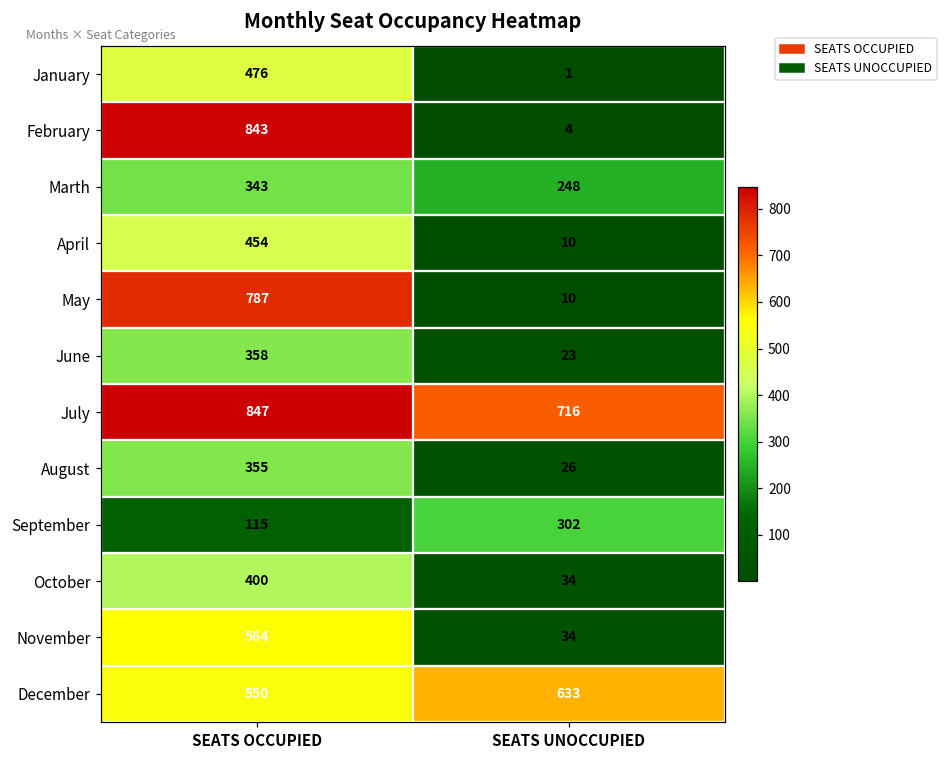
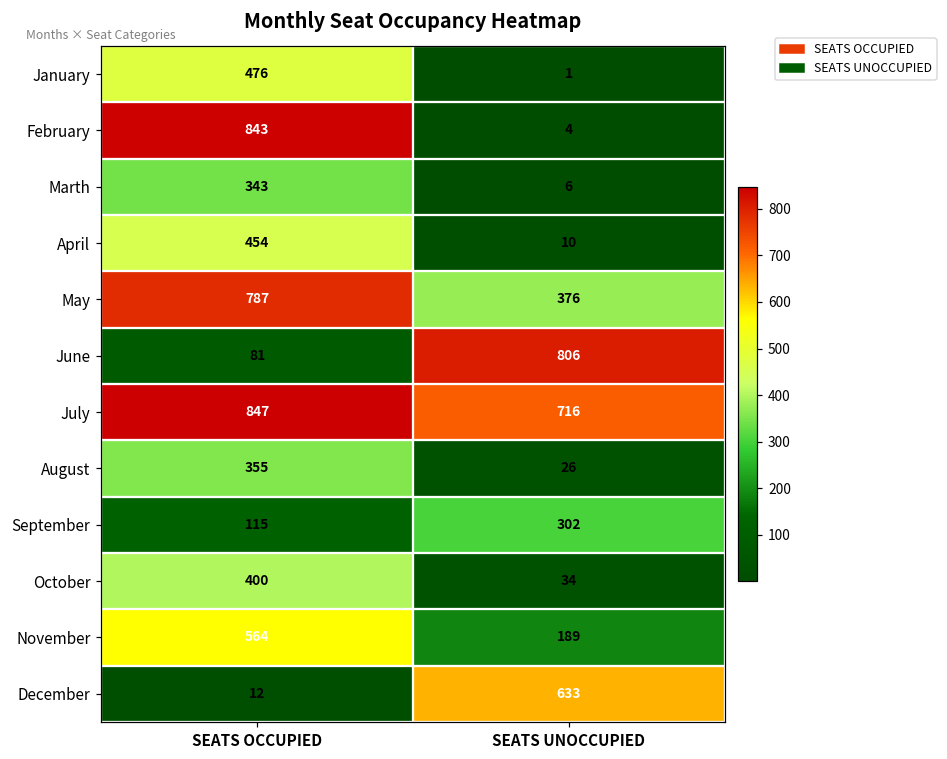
Marth, SEATS UNOCCUPIED: 248 -> 6
May, SEATS UNOCCUPIED: 10 -> 376
June, SEATS OCCUPIED: 358 -> 81
June, SEATS UNOCCUPIED: 23 -> 806
November, SEATS UNOCCUPIED: 34 -> 189
December, SEATS OCCUPIED: 550 -> 12
